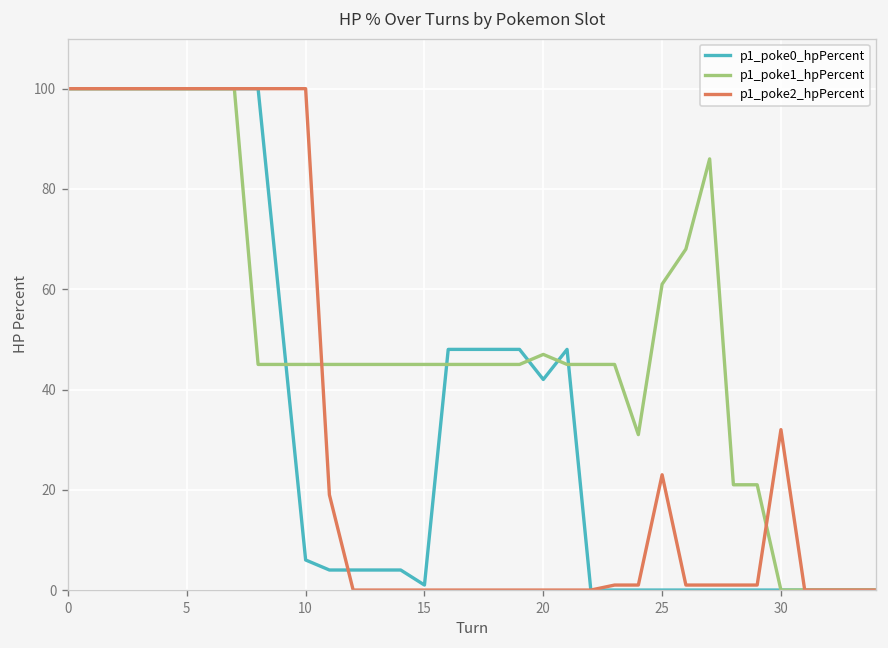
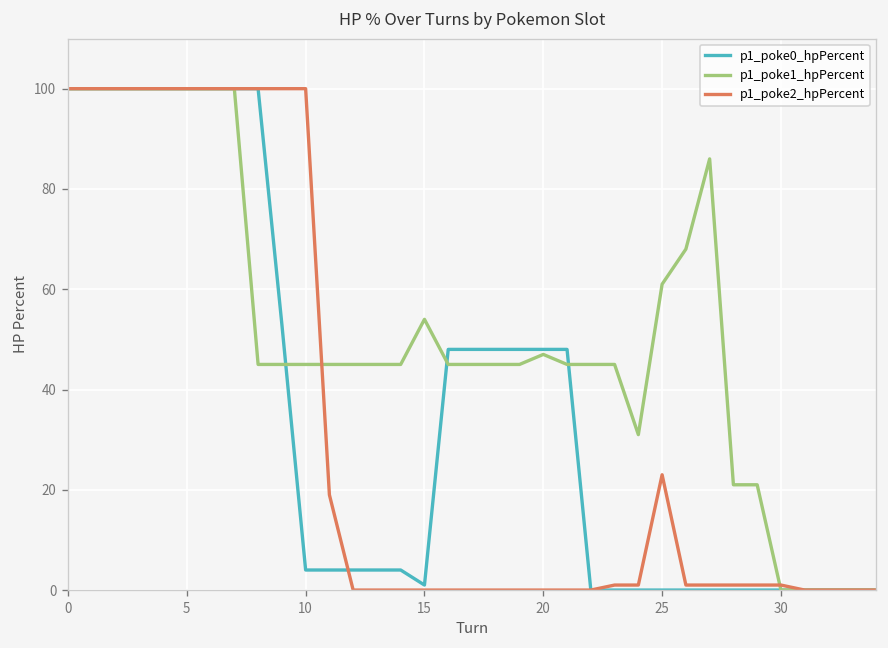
p1_poke0_hpPercent, 10: 6 -> 4
p1_poke1_hpPercent, 15: 45 -> 54
p1_poke0_hpPercent, 20: 42 -> 48
p1_poke2_hpPercent, 30: 32 -> 1
